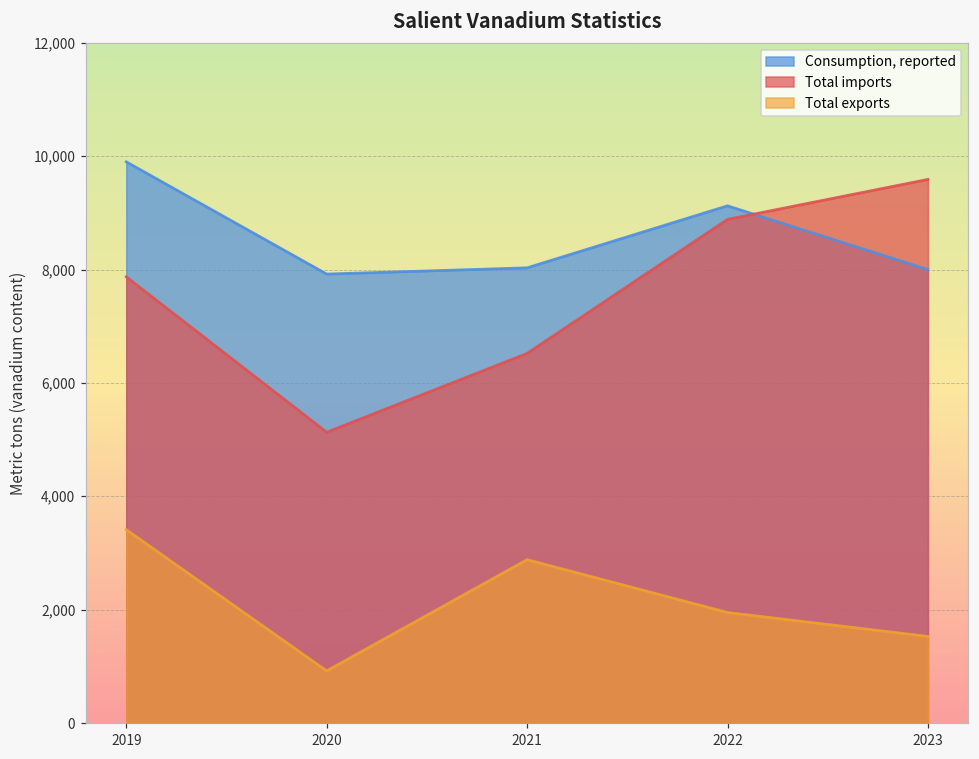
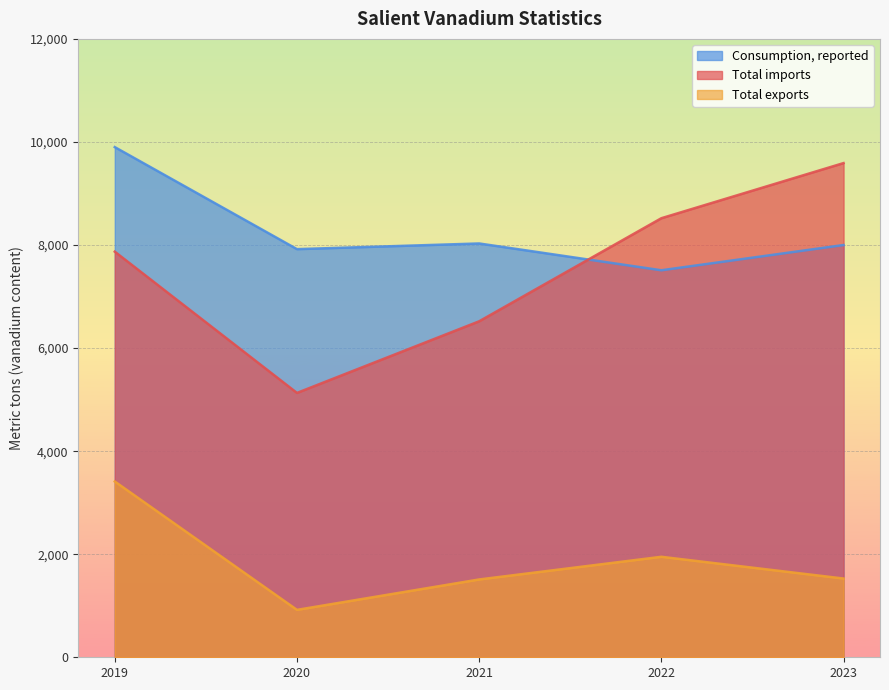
Total exports, 2021: 2,900 -> 1,500
Consumption, reported, 2022: 9,100 -> 7,500
Total imports, 2022: 8,900 -> 8,500
